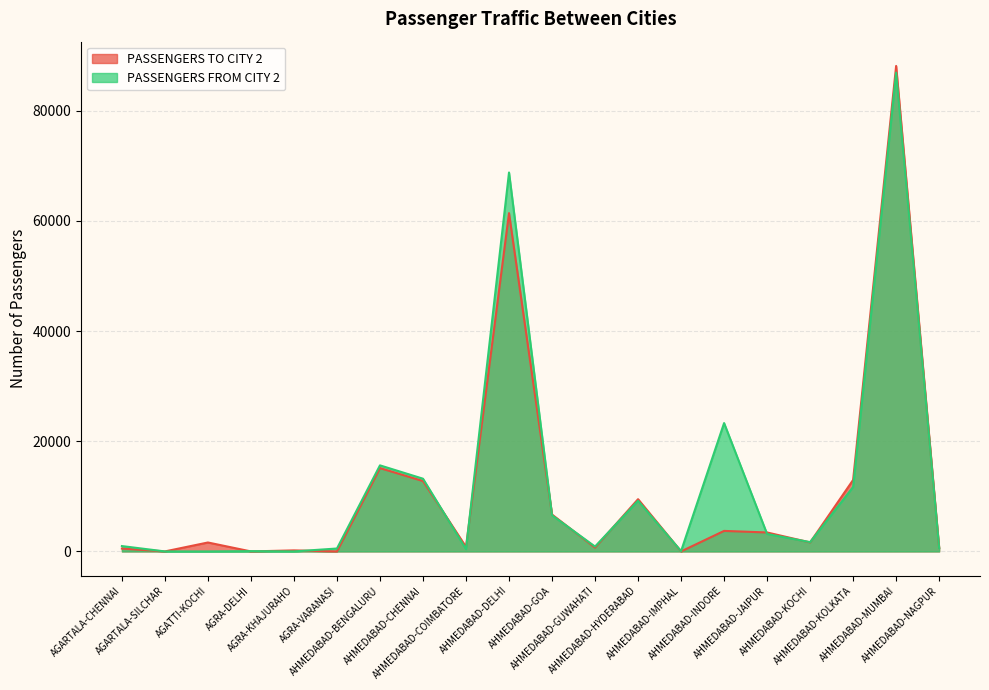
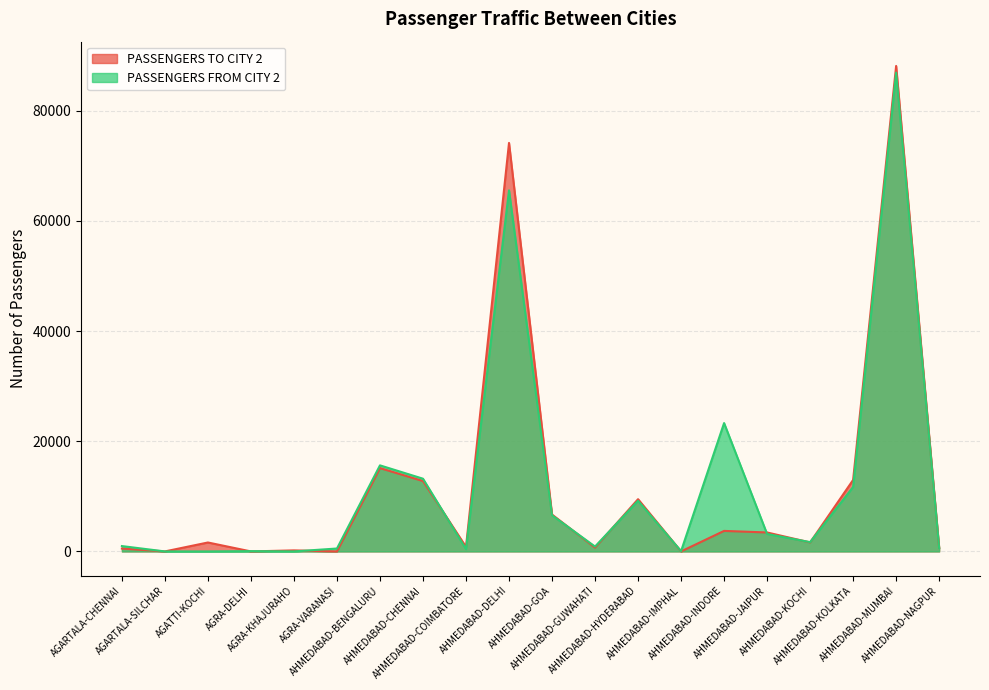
PASSENGERS TO CITY 2, AHMEDABAD-DELHI: 61000 -> 74000
PASSENGERS FROM CITY 2, AHMEDABAD-DELHI: 69000 -> 66000
